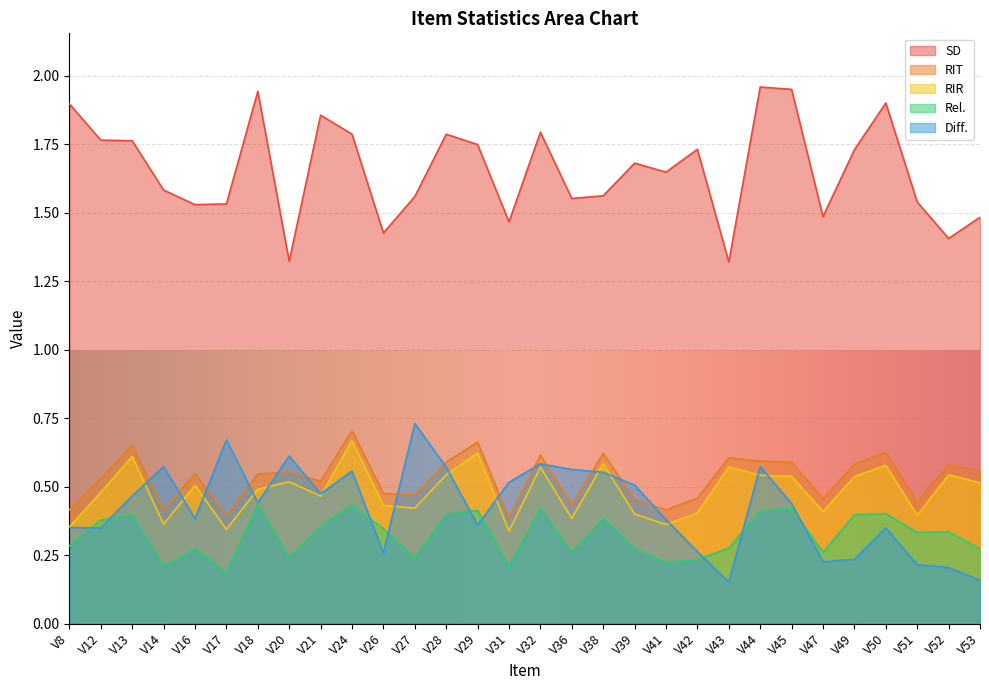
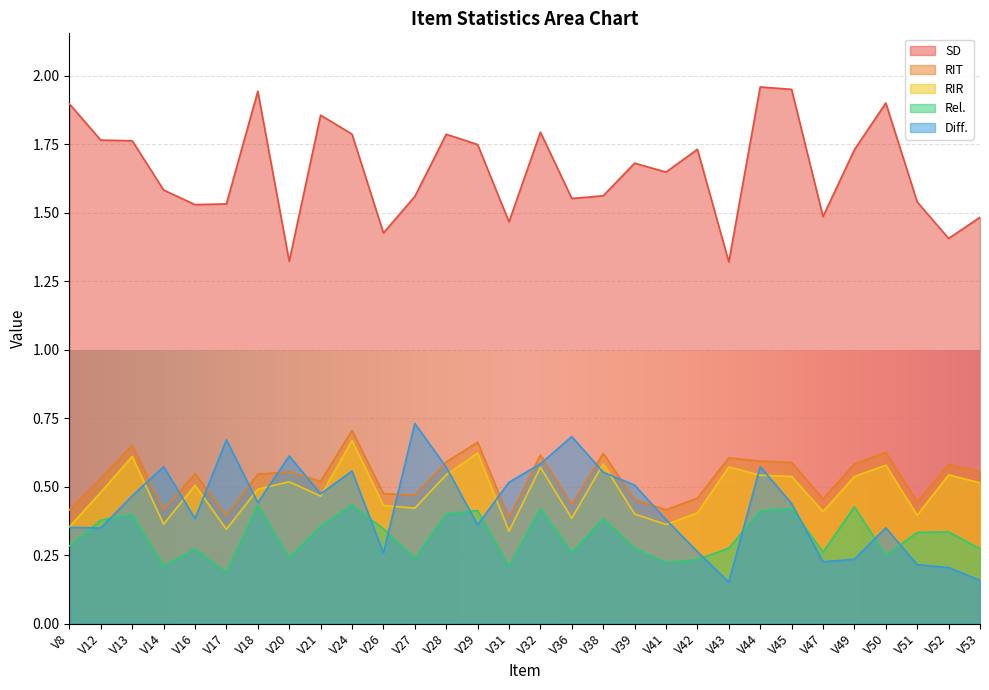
Diff., V36: 0.56 -> 0.68
Rel., V49: 0.40 -> 0.43
Rel., V50: 0.40 -> 0.25
